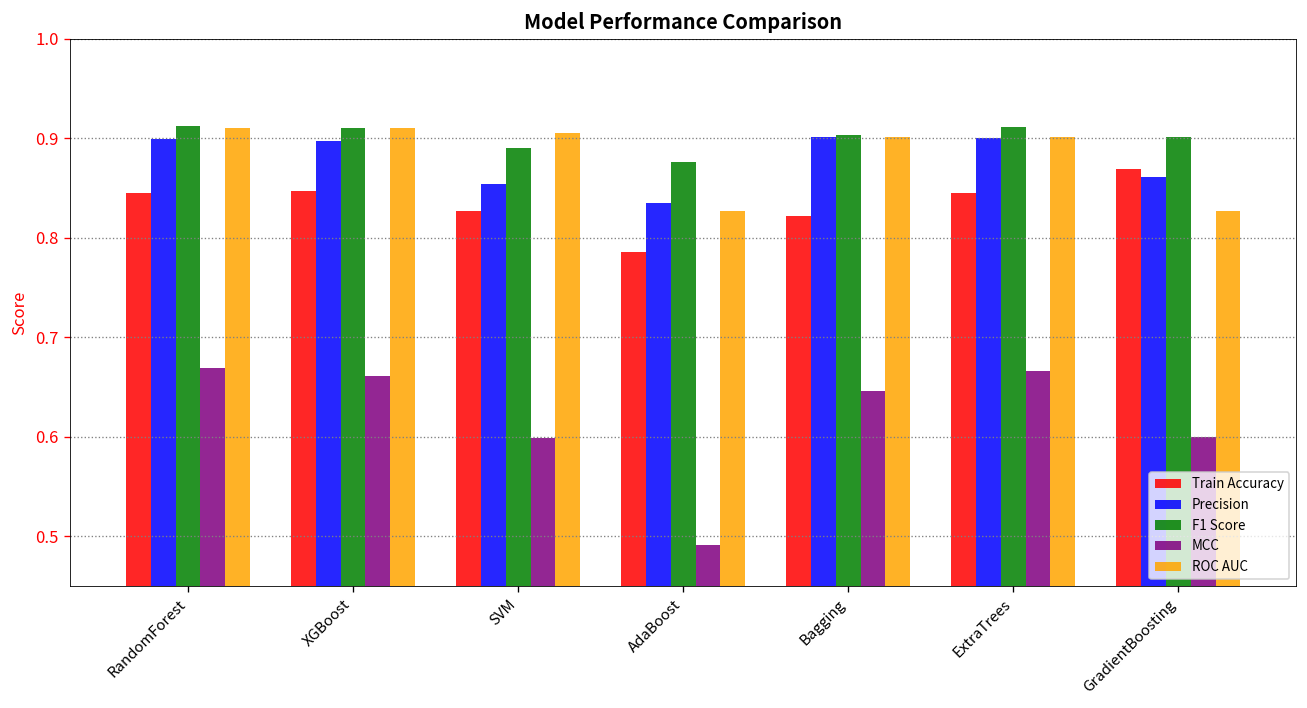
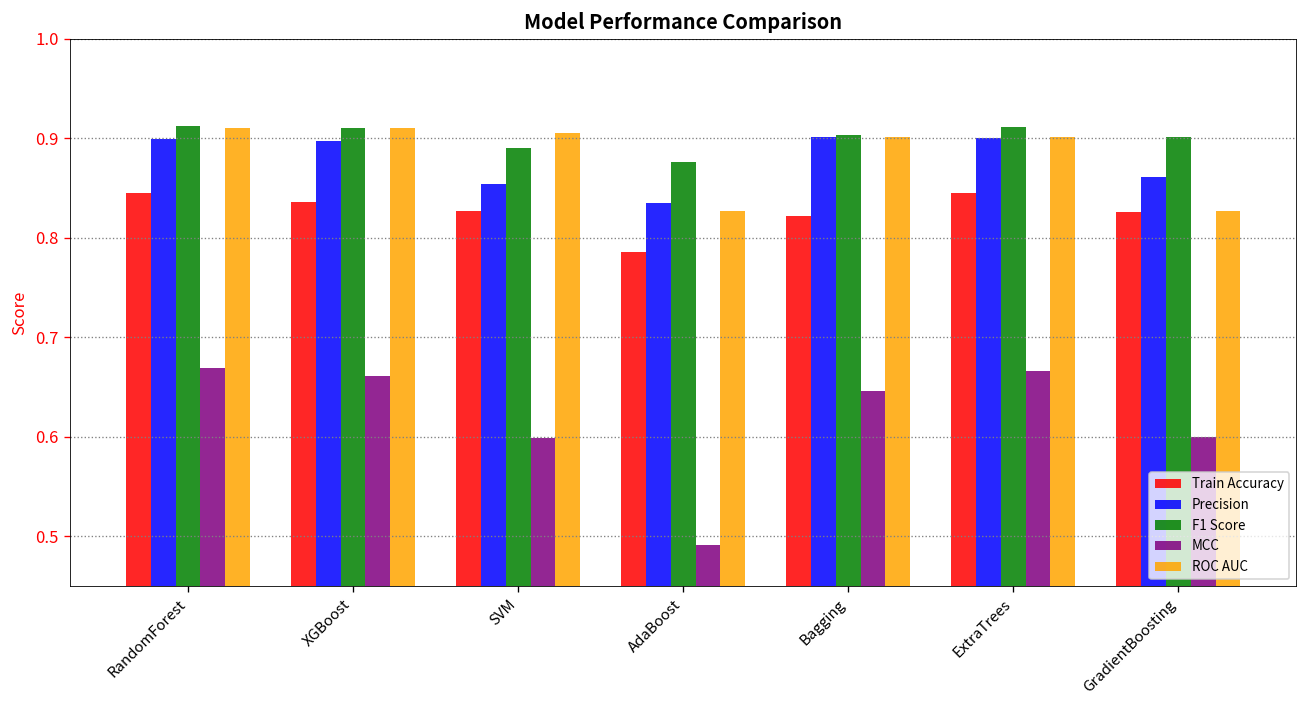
Train Accuracy, XGBoost: 0.85 -> 0.84
Train Accuracy, GradientBoosting: 0.87 -> 0.83
